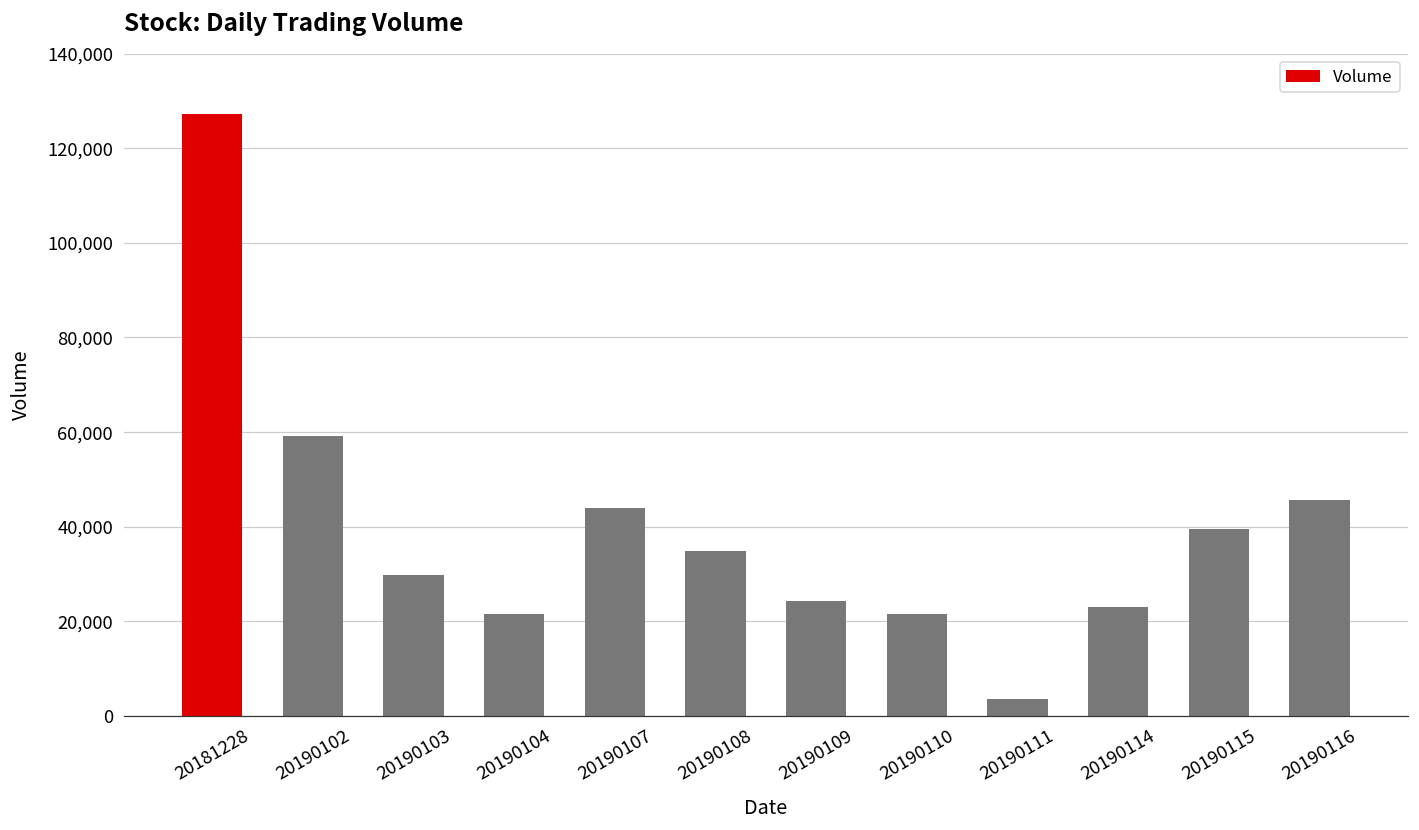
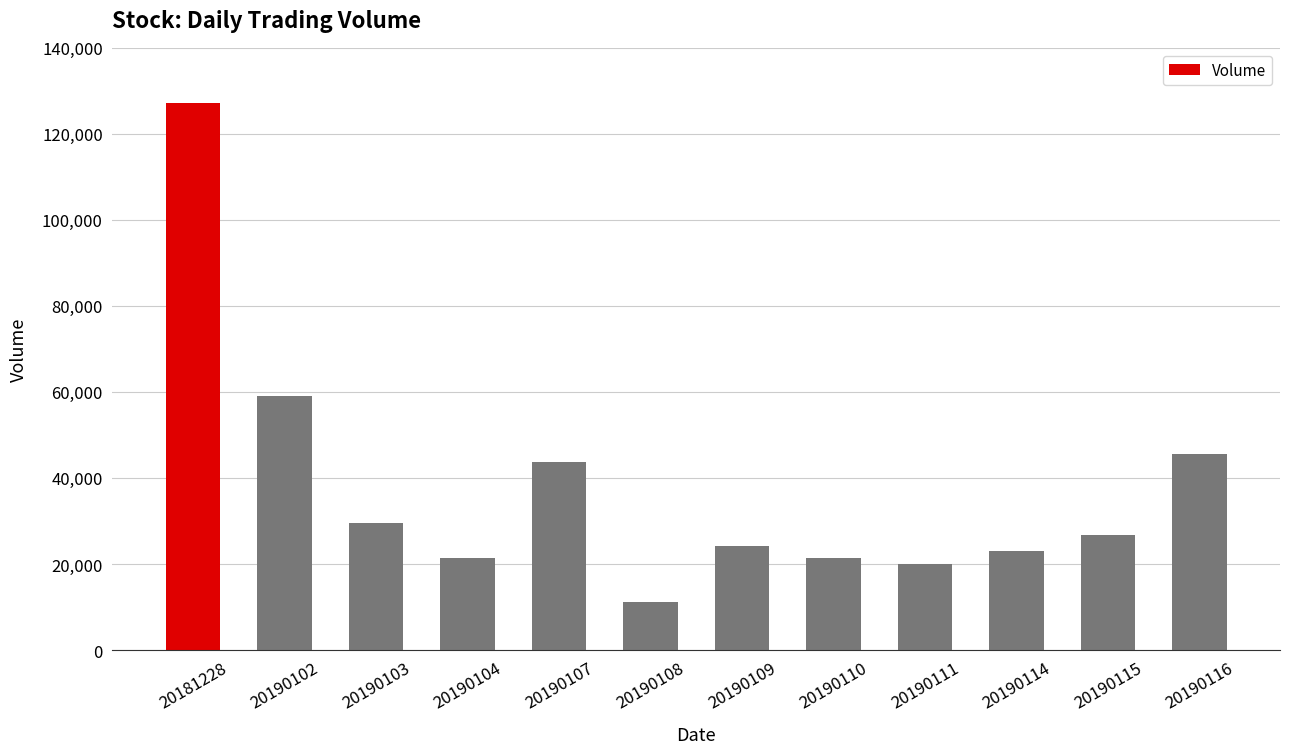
20190108: 35,000 -> 11,000
20190111: 4,000 -> 20,000
20190115: 40,000 -> 27,000
